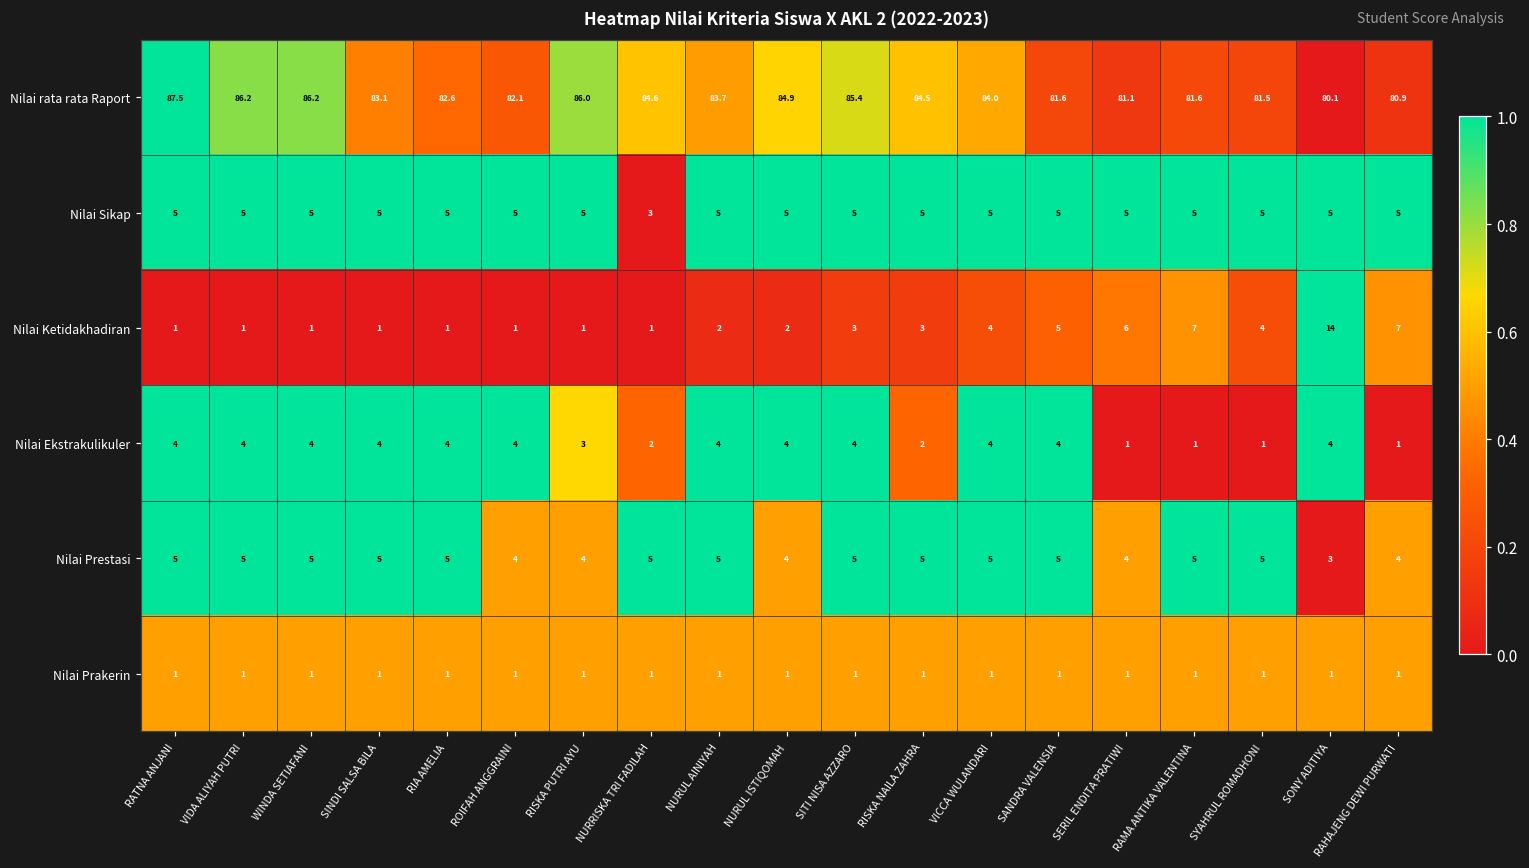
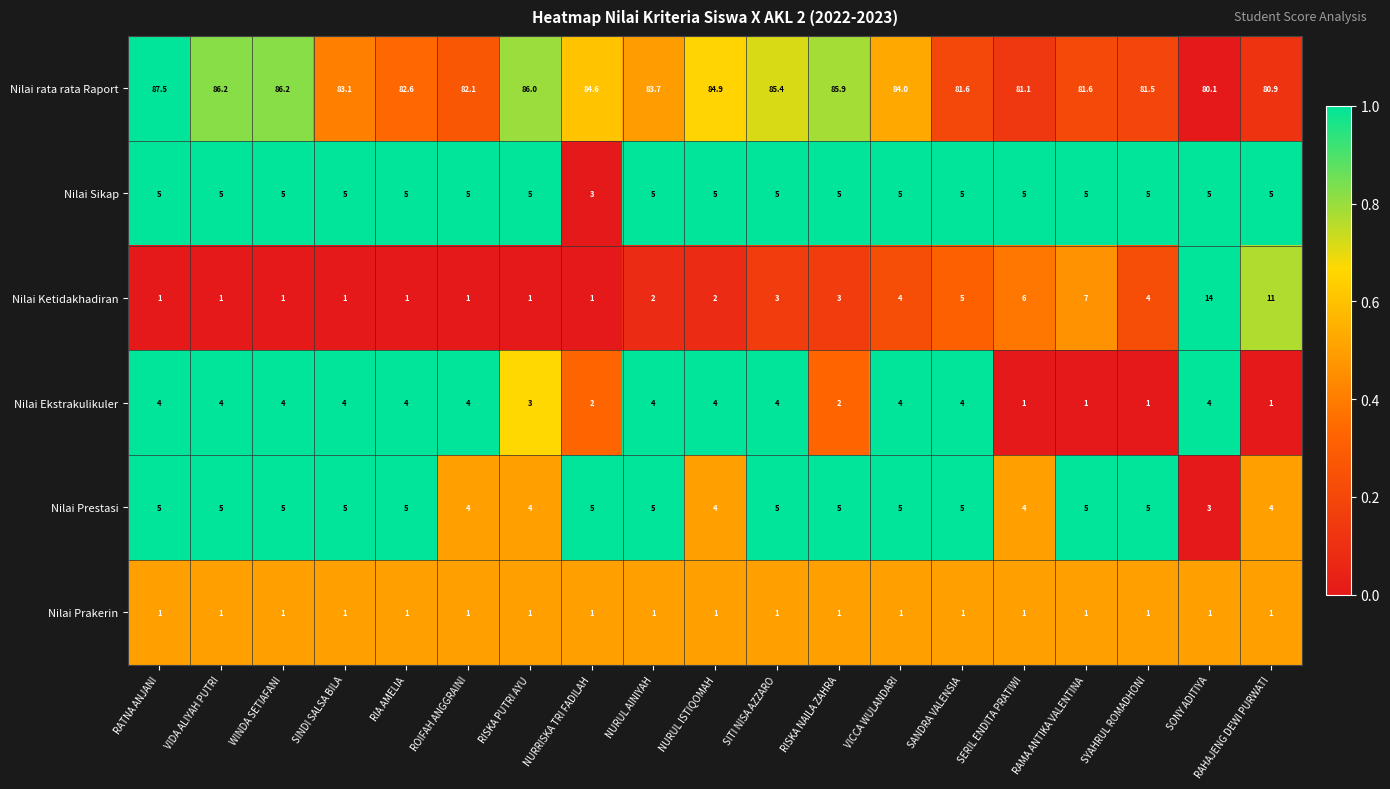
Nilai rata rata Raport, RISKA NAILA ZAHRA: 84.5 -> 85.9
Nilai Ketidakhadiran, RAHAJENG DEWI PURWATI: 7 -> 11
